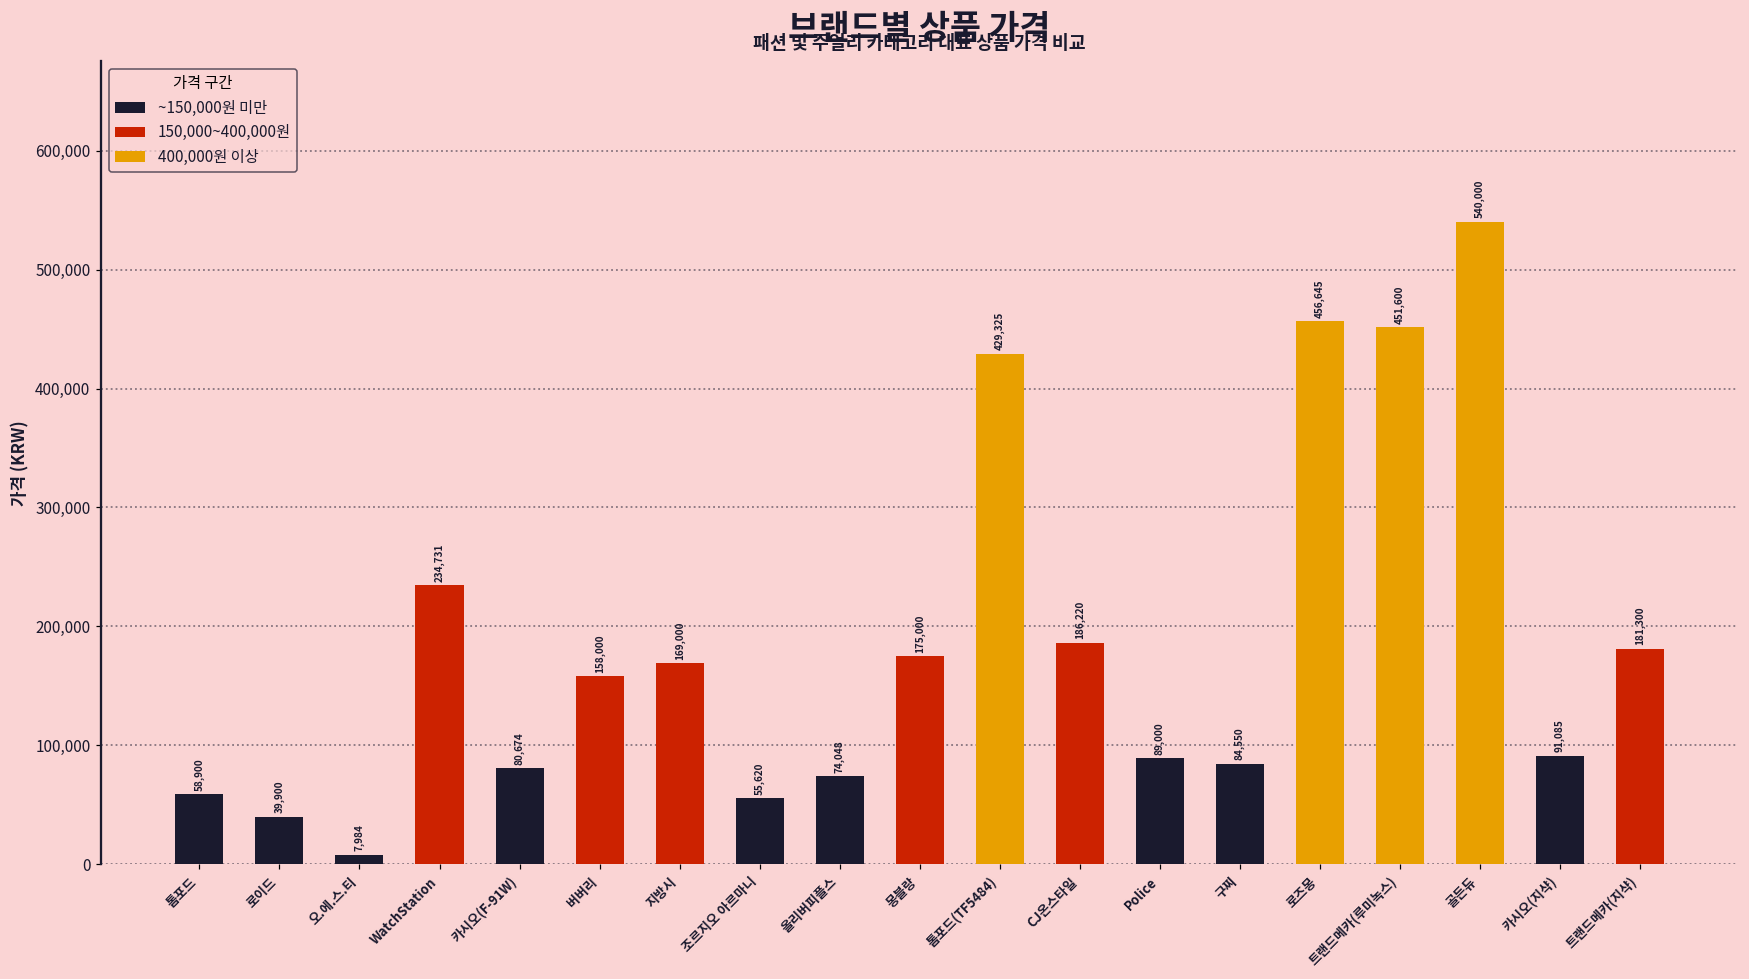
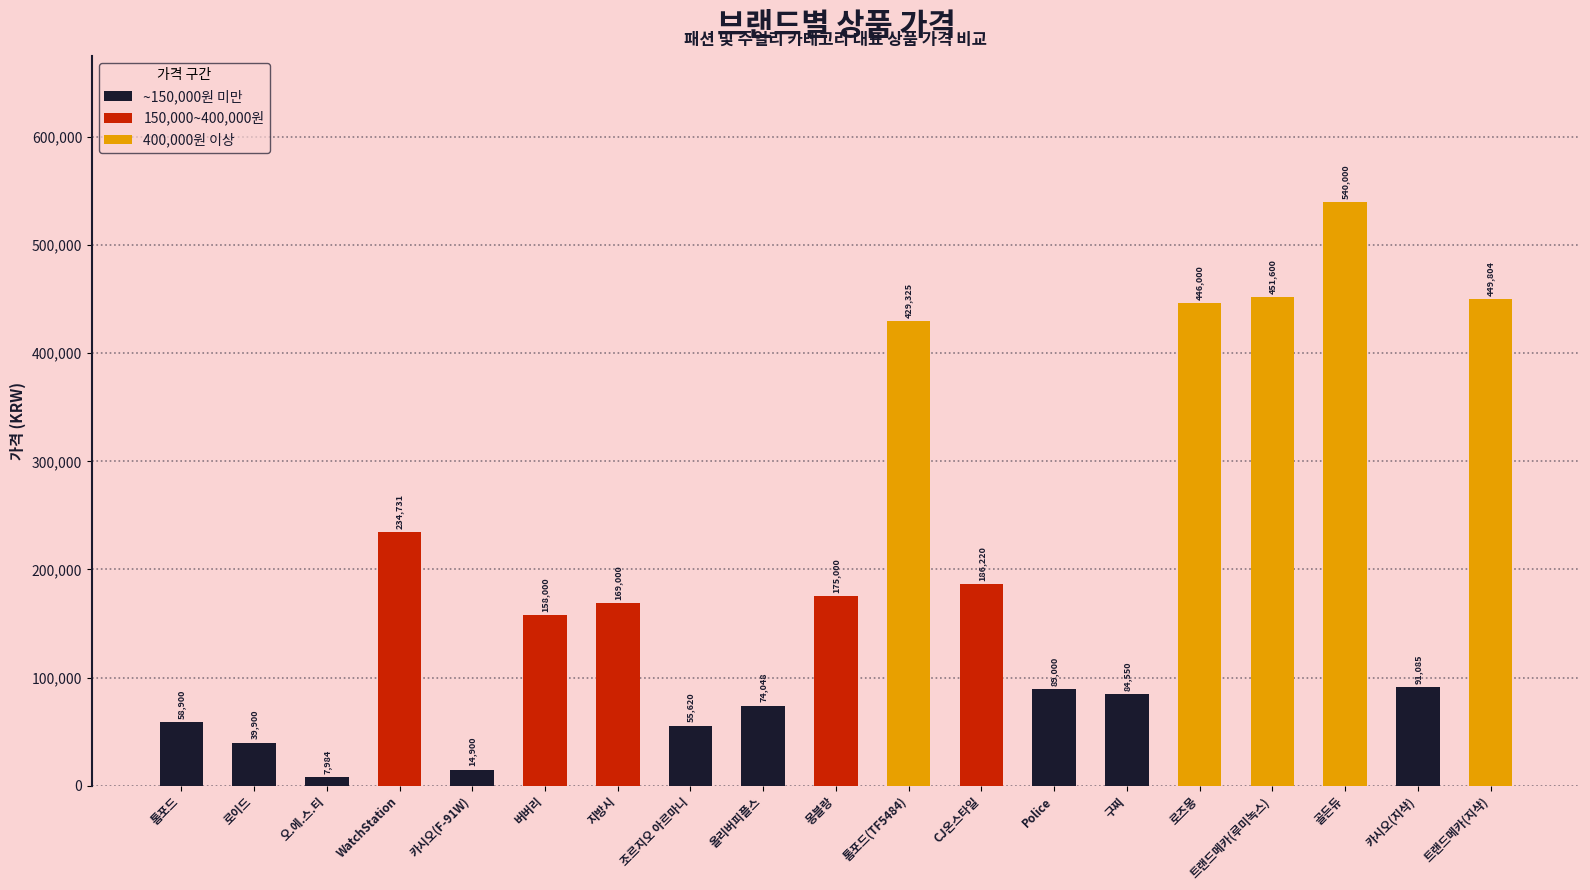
카시오(F-91W): 80,674 -> 14,900
로즈몽: 456,645 -> 446,000
트랜드메카(지샥): 181,300 -> 449,804
